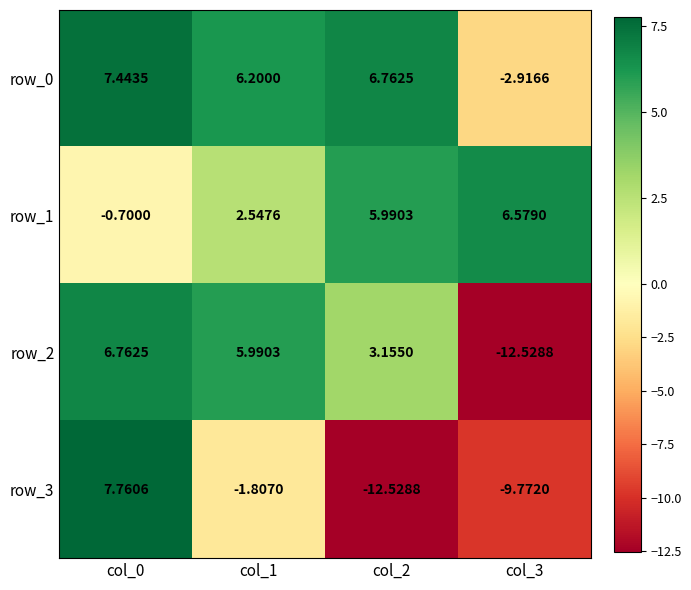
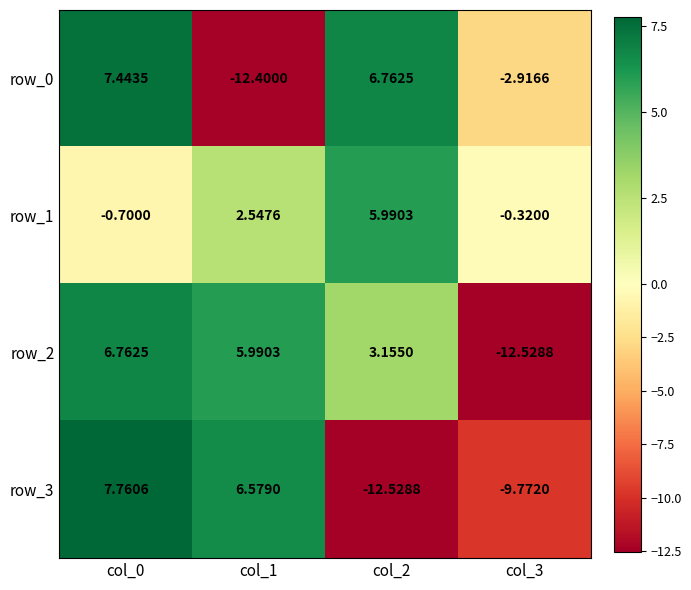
row_0, col_1: 6.2000 -> -12.4000
row_1, col_3: 6.5790 -> -0.3200
row_3, col_1: -1.8070 -> 6.5790
